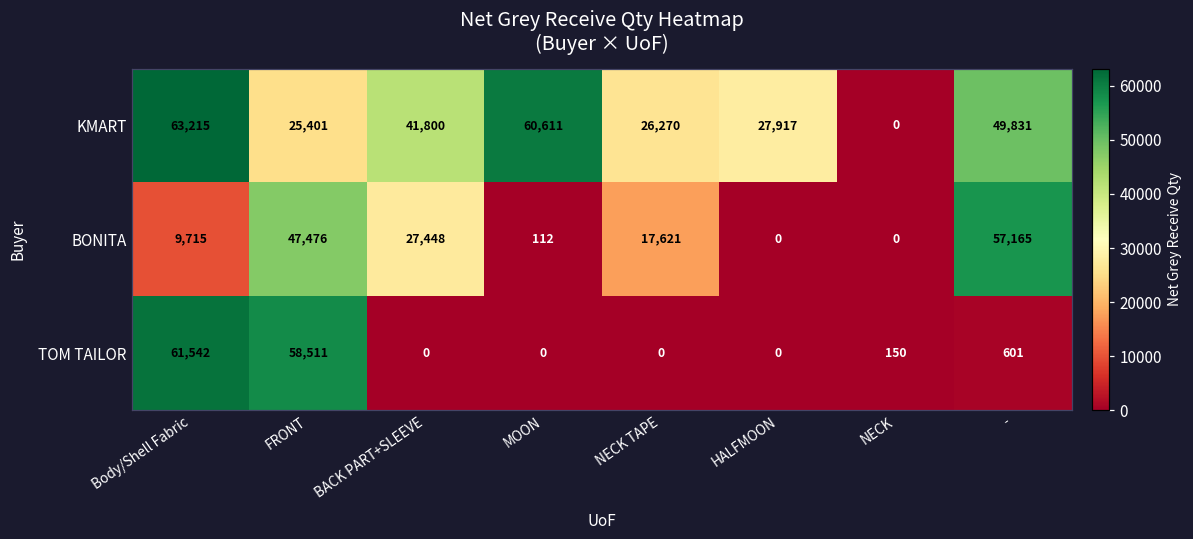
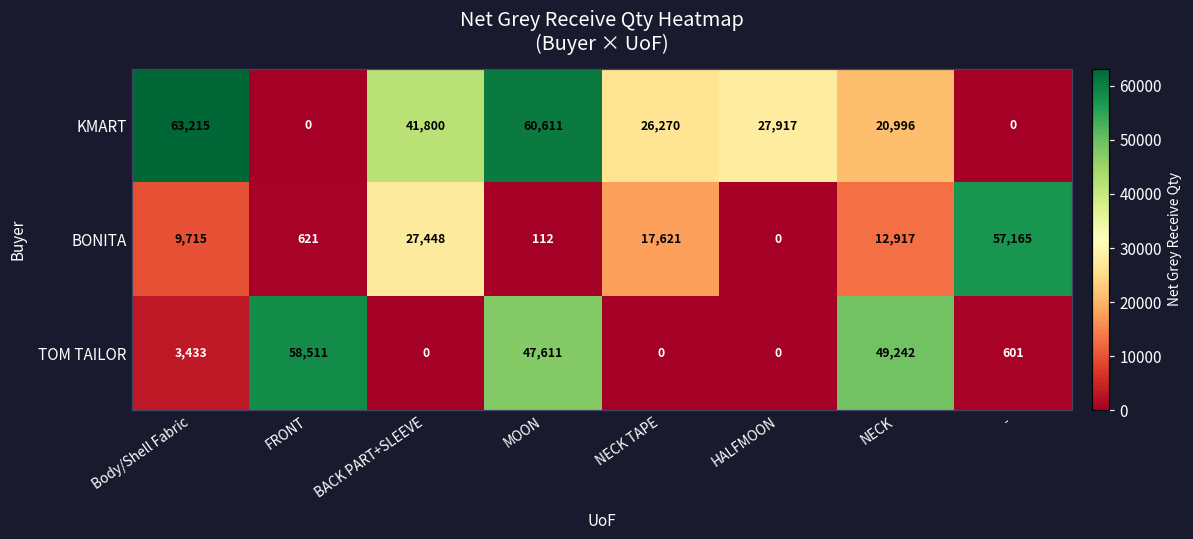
KMART, FRONT: 25,401 -> 0
KMART, NECK: 0 -> 20,996
KMART, -: 49,831 -> 0
BONITA, FRONT: 47,476 -> 621
BONITA, NECK: 0 -> 12,917
TOM TAILOR, Body/Shell Fabric: 61,542 -> 3,433
TOM TAILOR, MOON: 0 -> 47,611
TOM TAILOR, NECK: 150 -> 49,242
